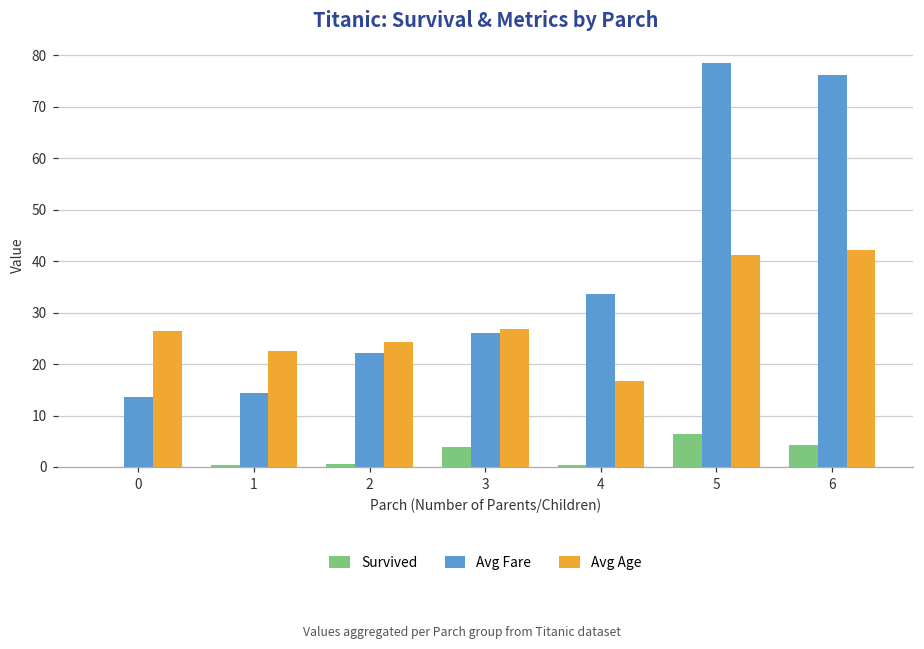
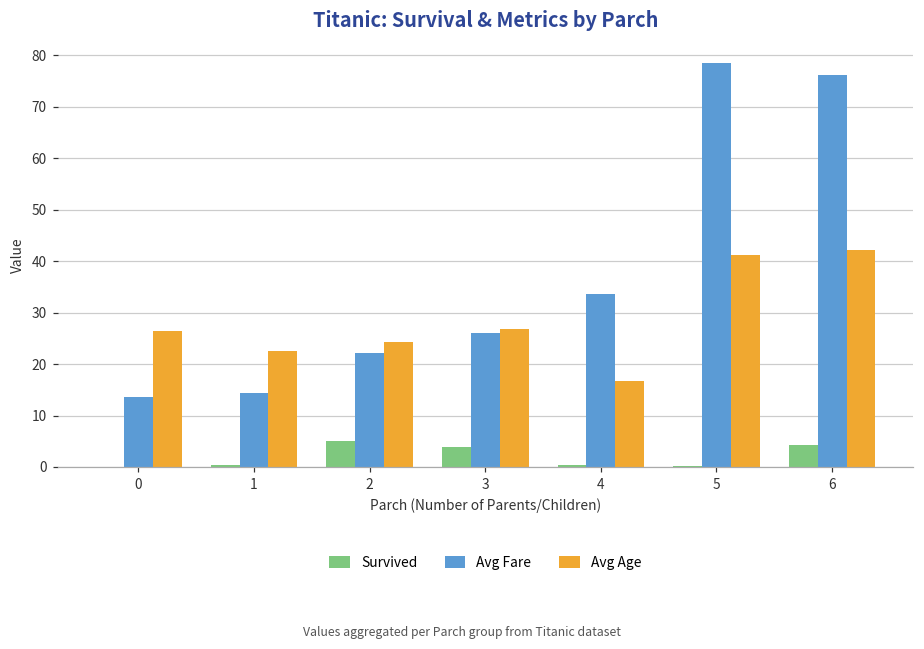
Survived, 2: 1 -> 5
Survived, 5: 7 -> 0
